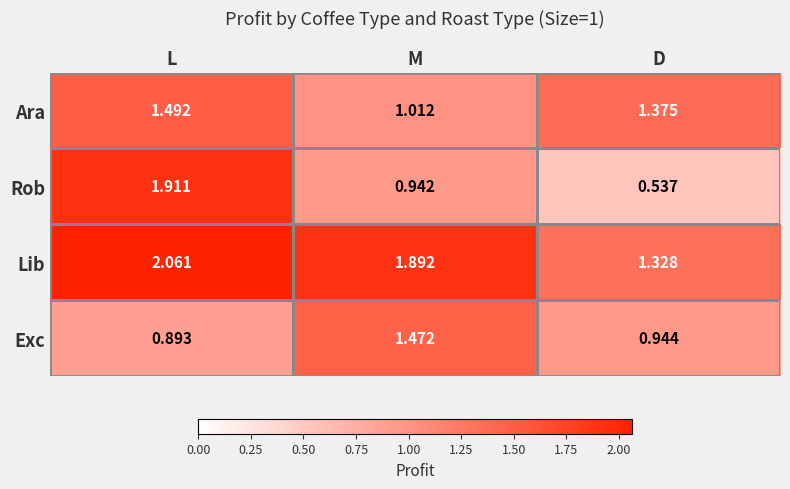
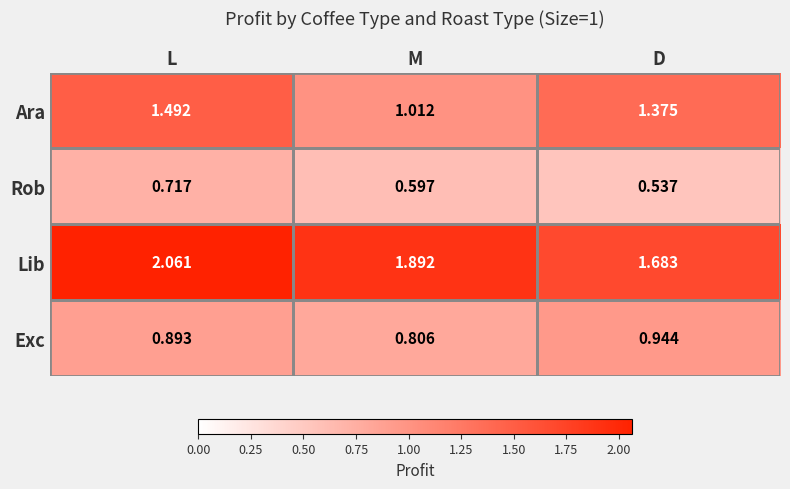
Rob, L: 1.911 -> 0.717
Rob, M: 0.942 -> 0.597
Lib, D: 1.328 -> 1.683
Exc, M: 1.472 -> 0.806
